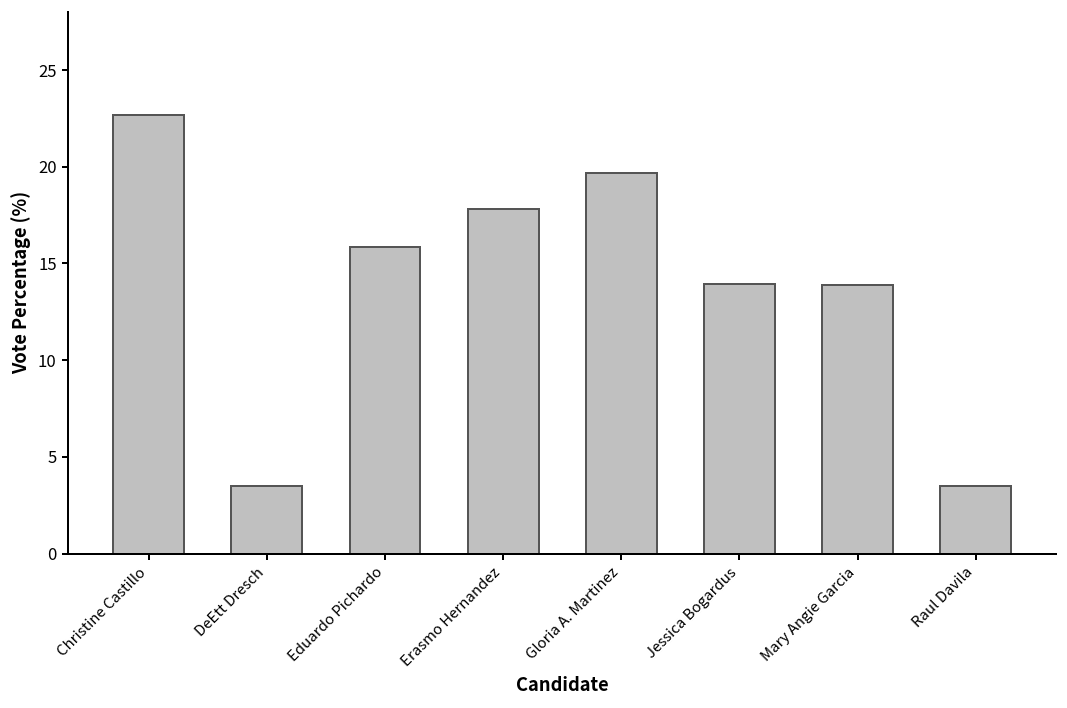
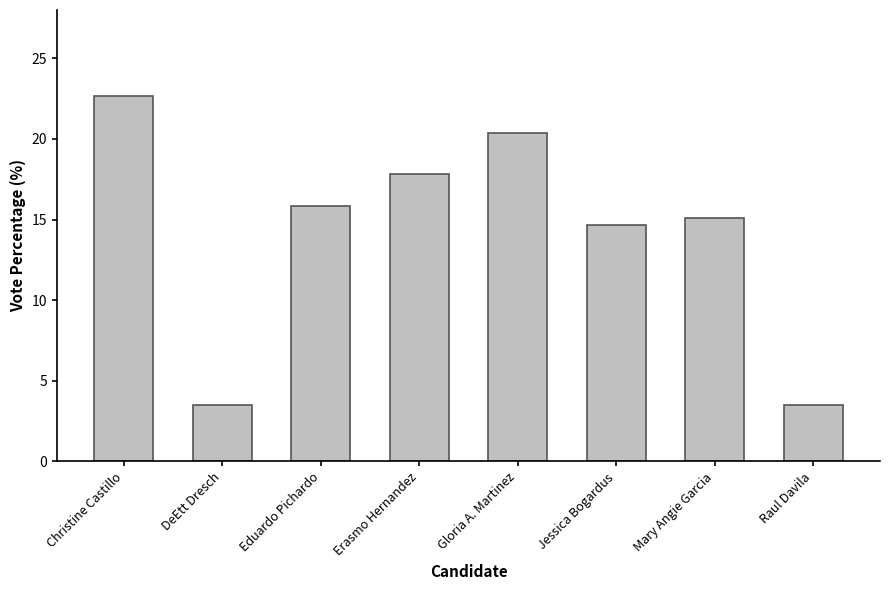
Gloria A. Martinez: 19.7 -> 20.4
Jessica Bogardus: 14.0 -> 14.7
Mary Angie Garcia: 13.9 -> 15.1
